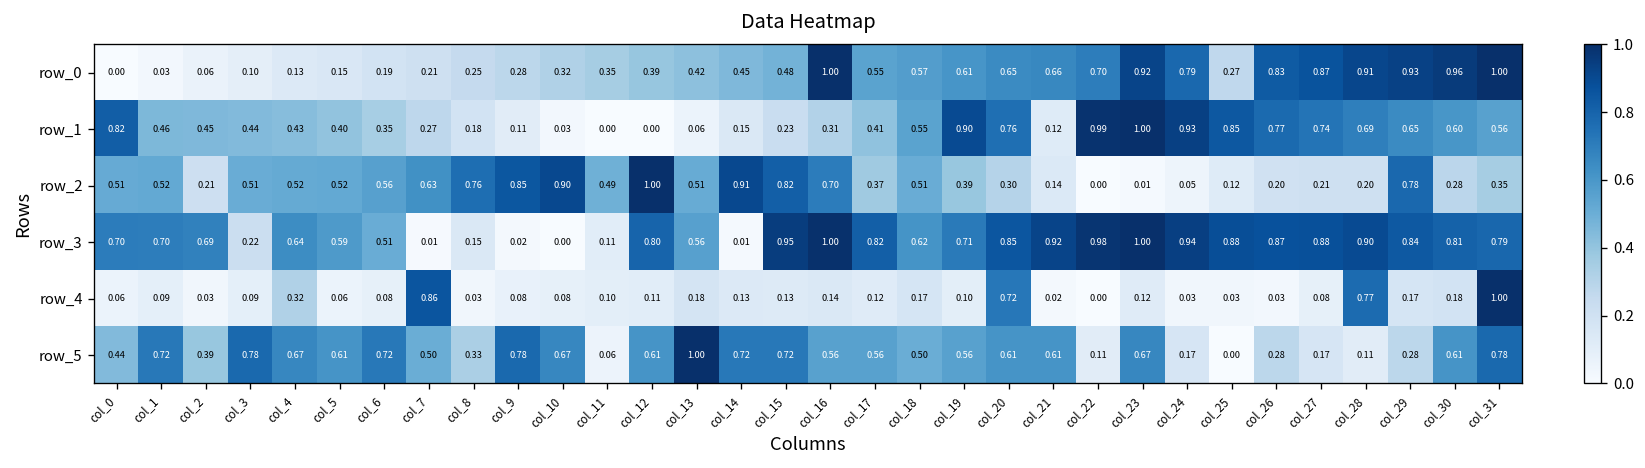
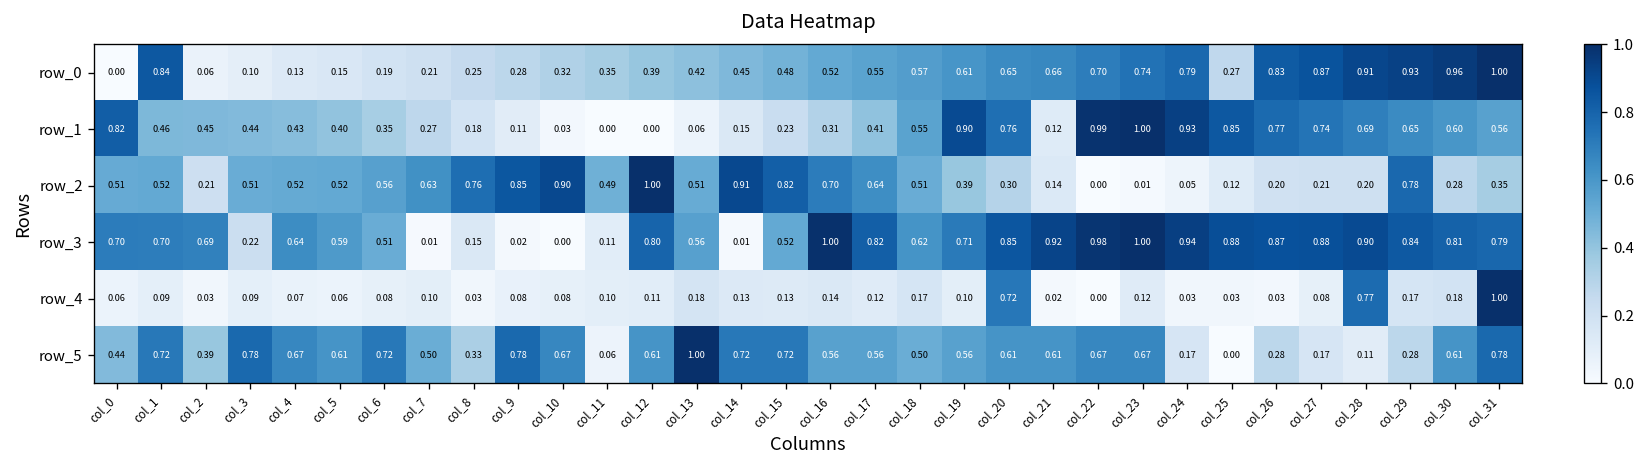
row_0, col_1: 0.03 -> 0.84
row_0, col_16: 1.00 -> 0.52
row_0, col_23: 0.92 -> 0.74
row_2, col_17: 0.37 -> 0.64
row_3, col_15: 0.95 -> 0.52
row_4, col_4: 0.32 -> 0.07
row_4, col_7: 0.86 -> 0.10
row_5, col_22: 0.11 -> 0.67
